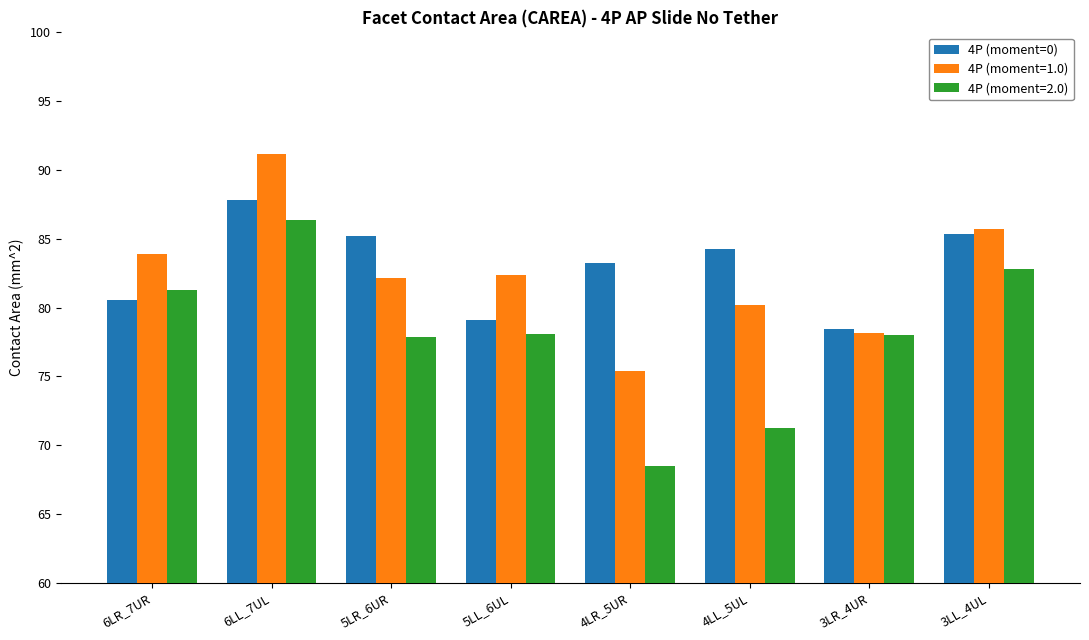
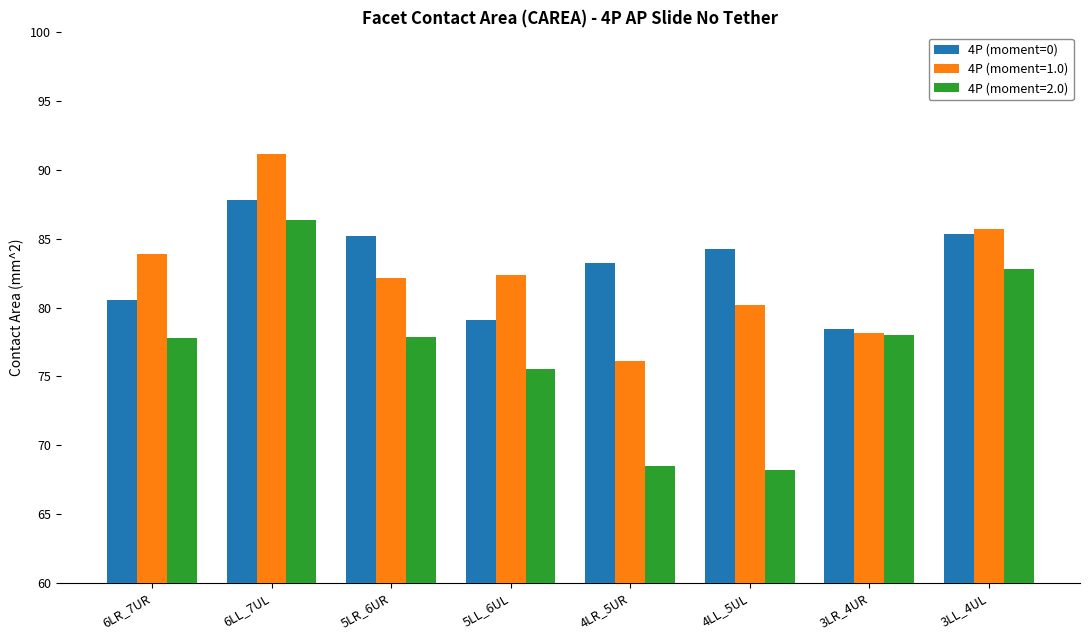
4P (moment=2.0), 6LR_7UR: 81.2 -> 77.8
4P (moment=2.0), 5LL_6UL: 78.1 -> 75.5
4P (moment=1.0), 4LR_5UR: 75.4 -> 76.1
4P (moment=2.0), 4LL_5UL: 71.3 -> 68.2
